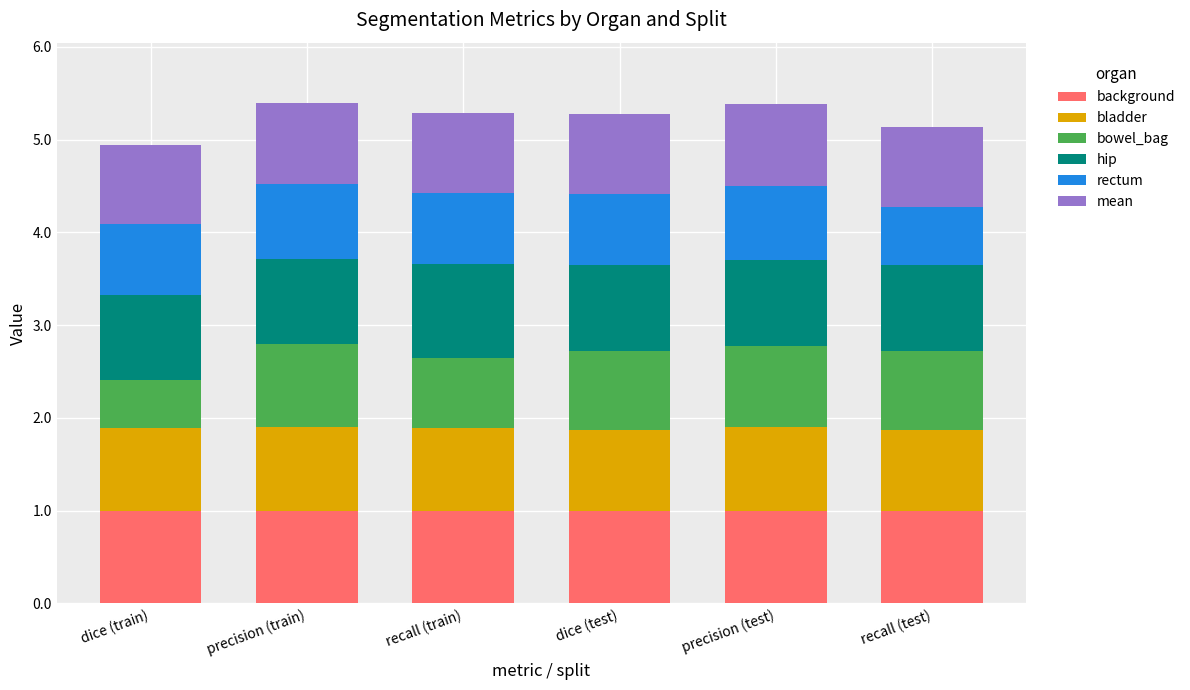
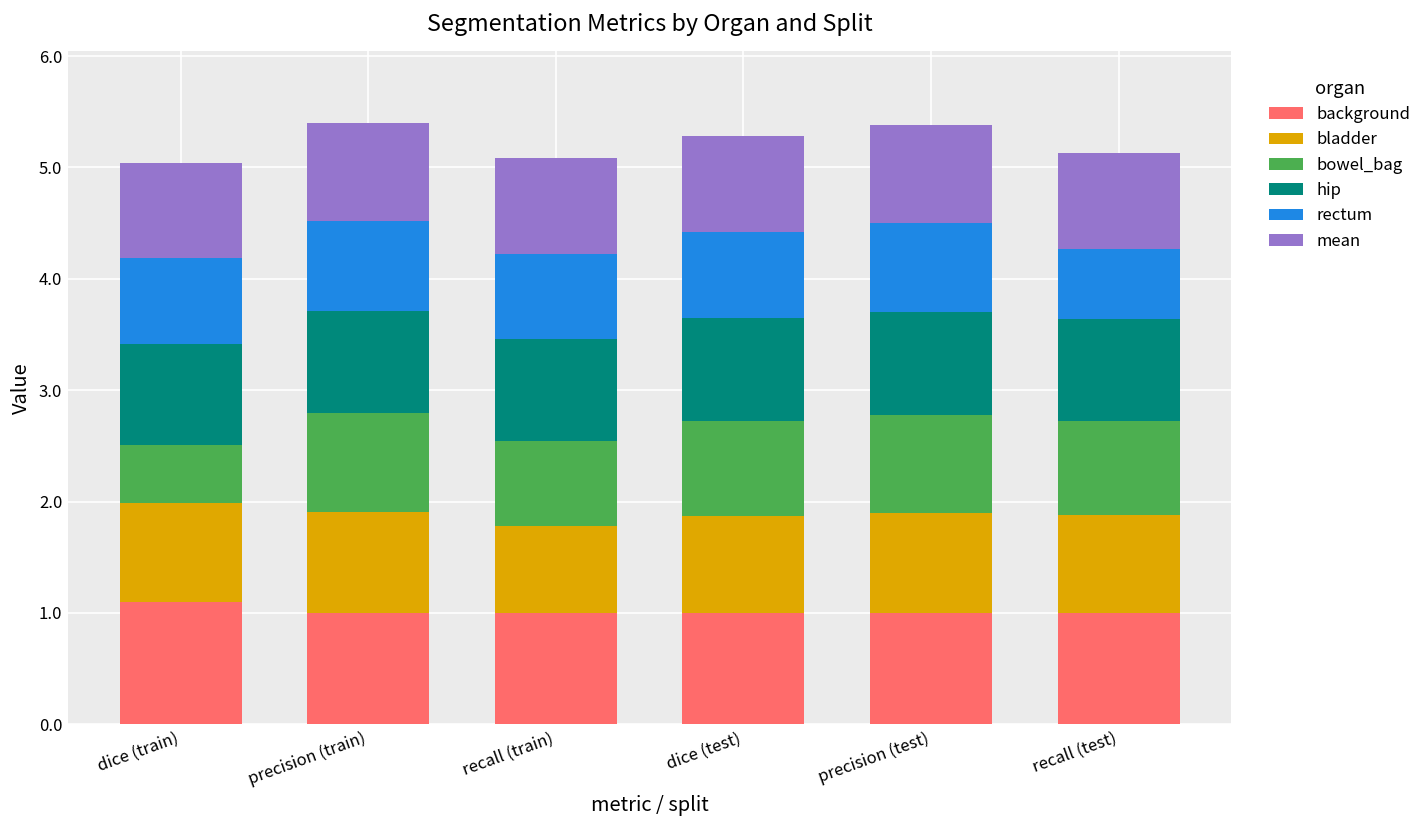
background, dice (train): 1.0 -> 1.1
bladder, recall (train): 0.9 -> 0.8
hip, recall (train): 1.0 -> 0.9
